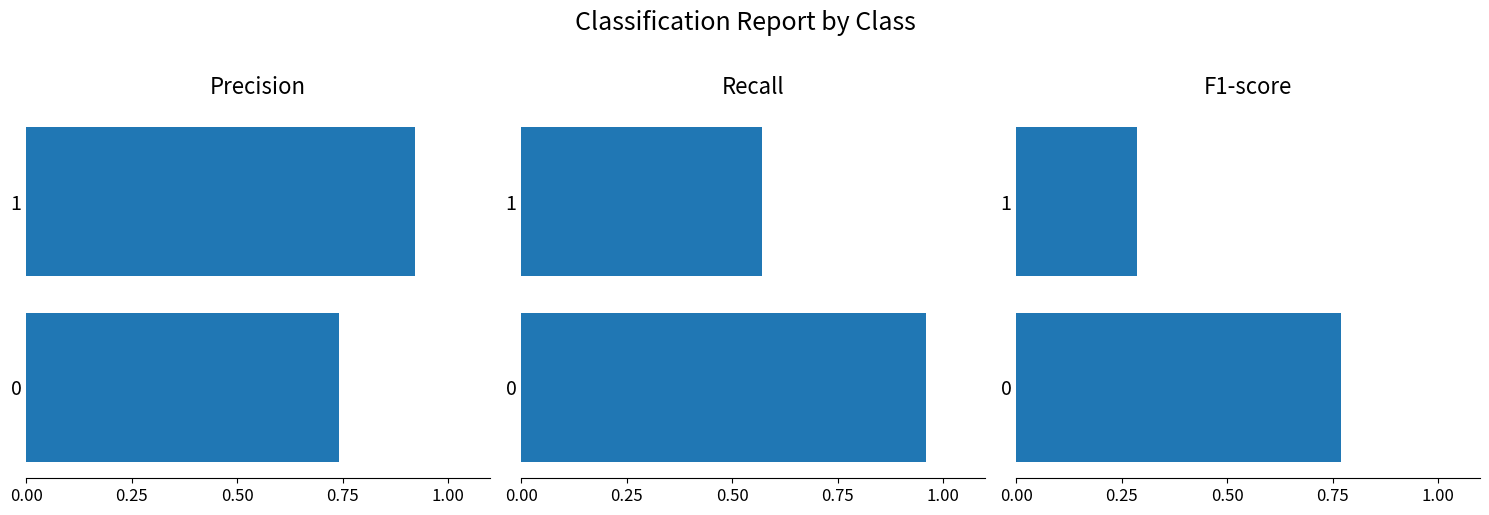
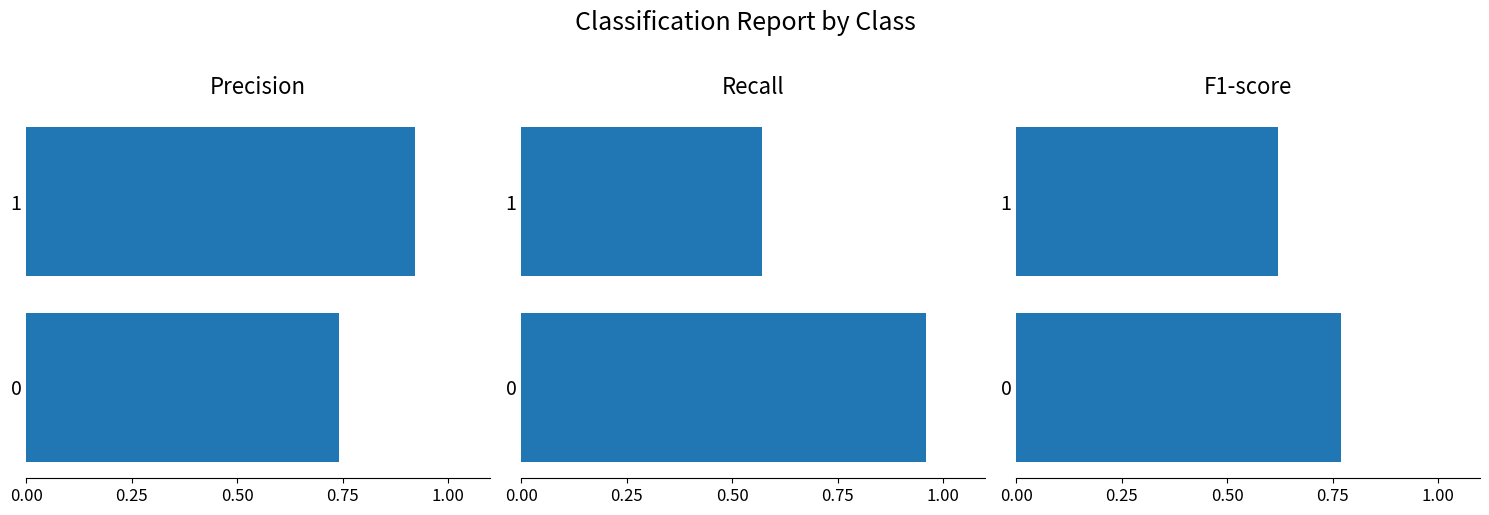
F1-score, 1: 0.29 -> 0.62
